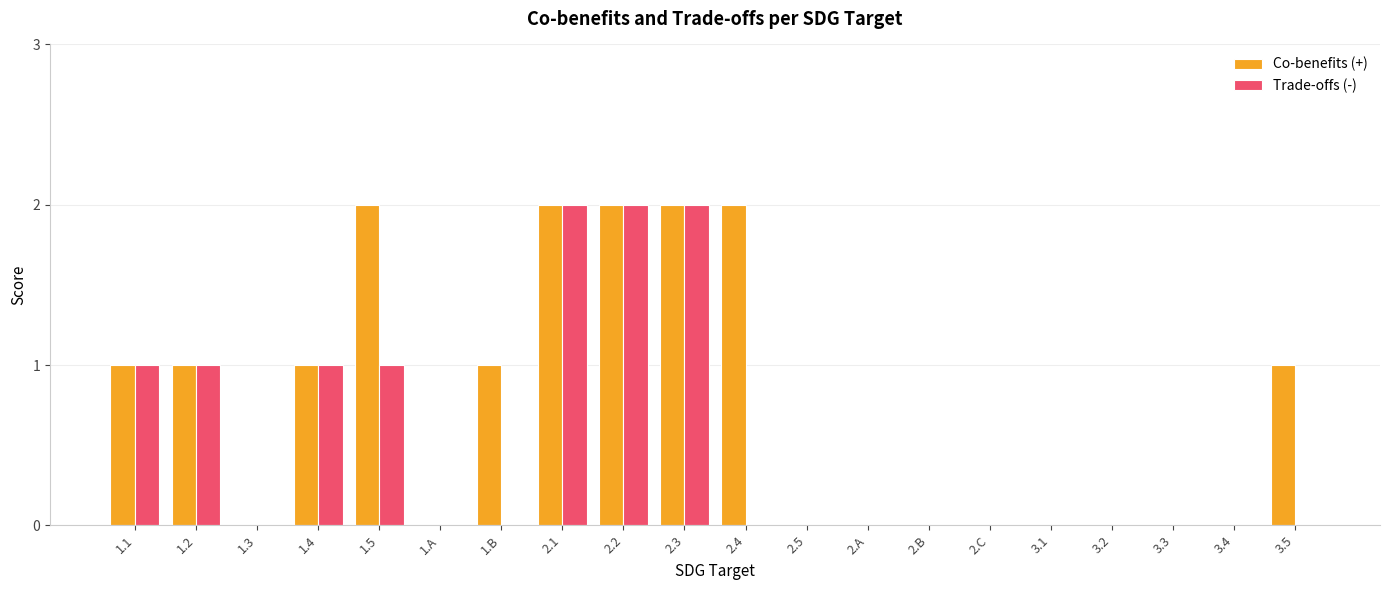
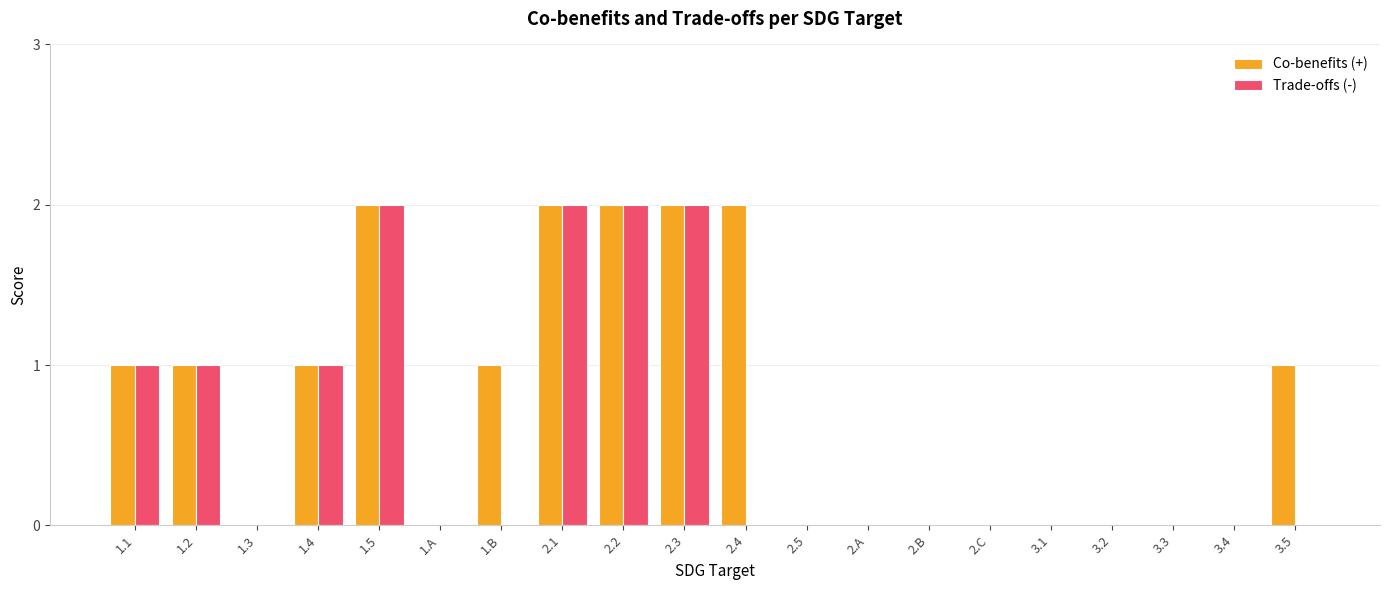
Trade-offs (-), 1.5: 1 -> 2
